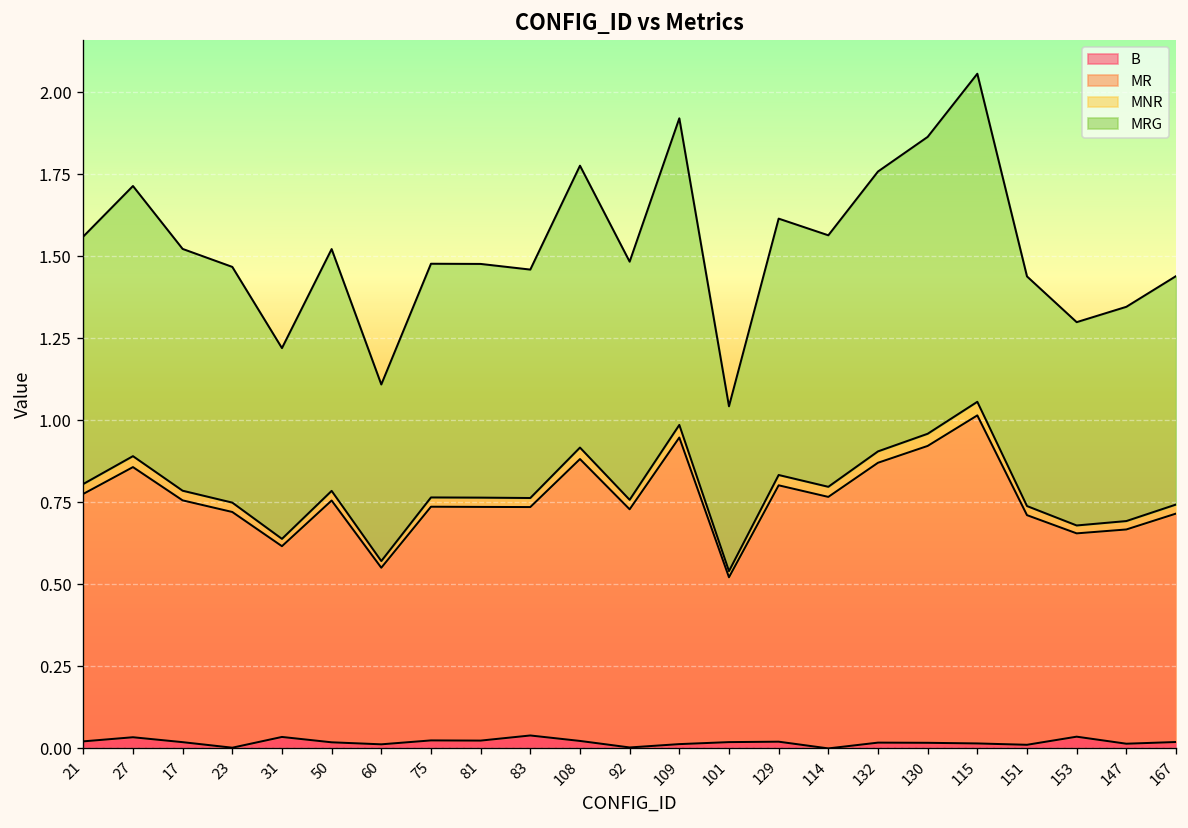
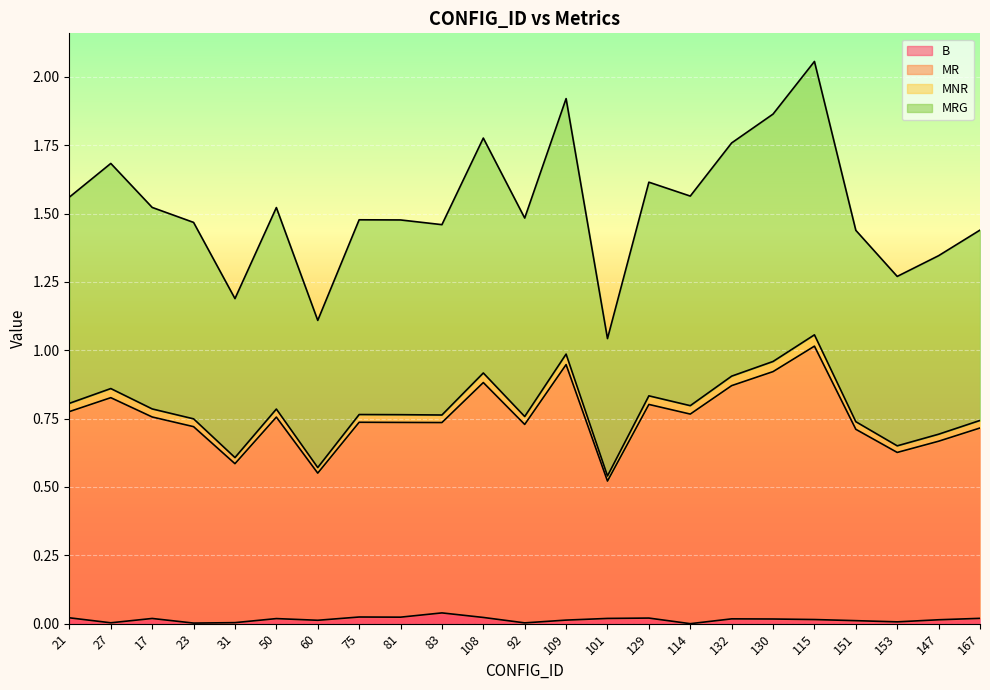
B, 27: 0.03 -> 0.00
B, 31: 0.03 -> 0.00
B, 153: 0.04 -> 0.01
